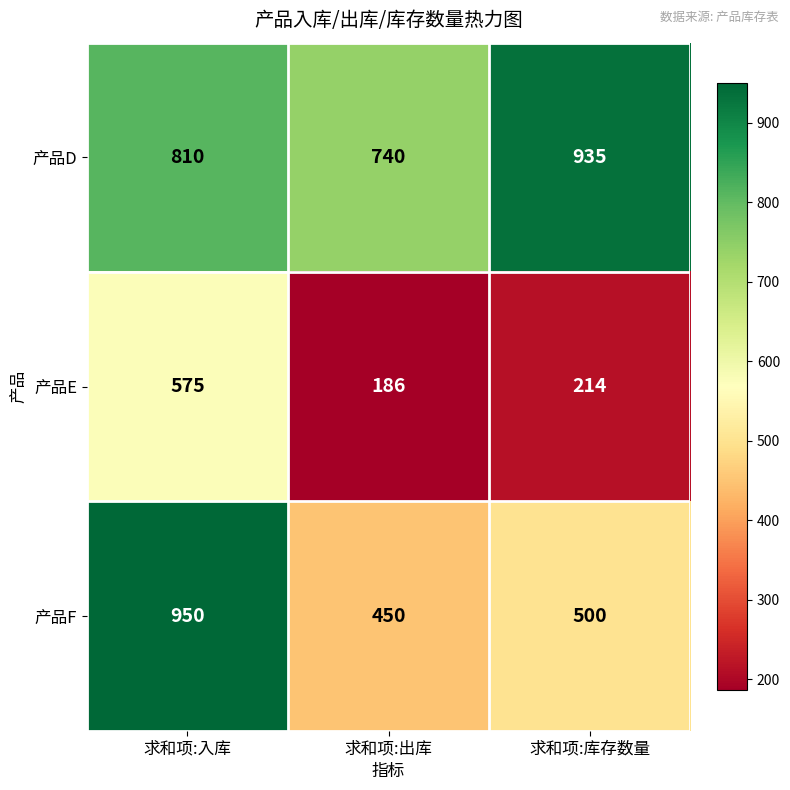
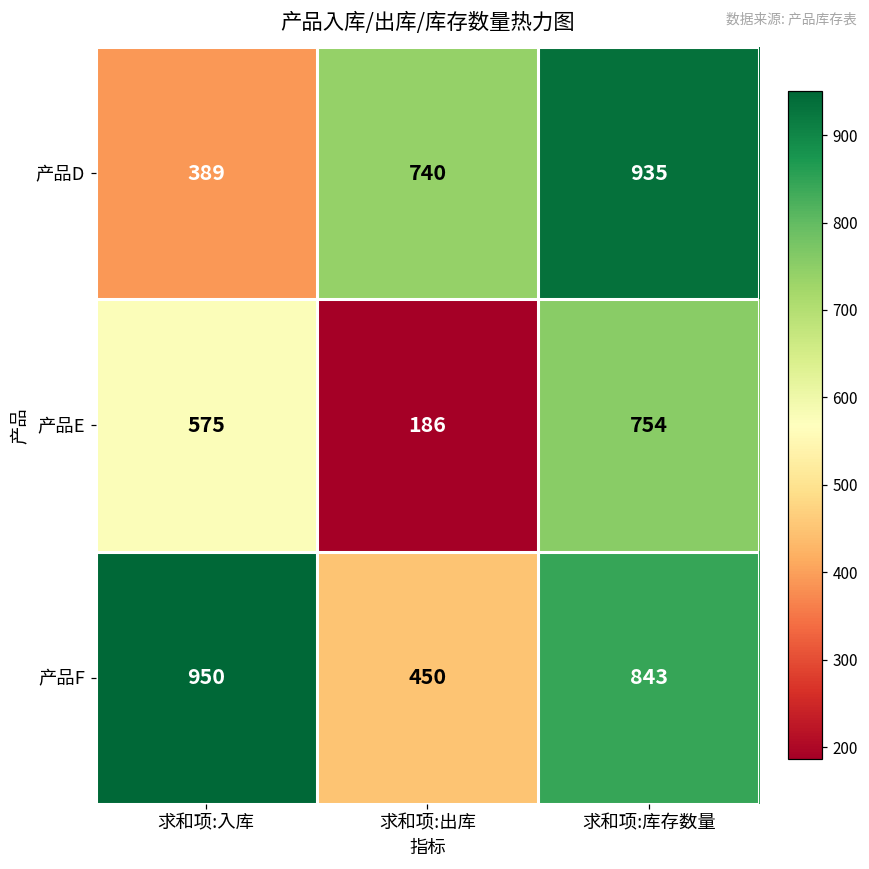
产品D, 求和项:入库: 810 -> 389
产品E, 求和项:库存数量: 214 -> 754
产品F, 求和项:库存数量: 500 -> 843
